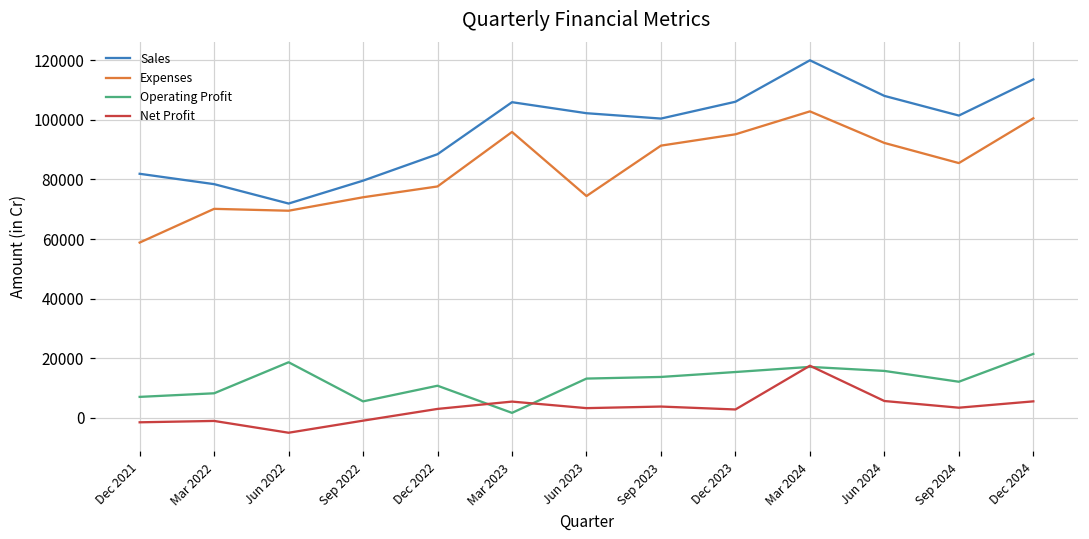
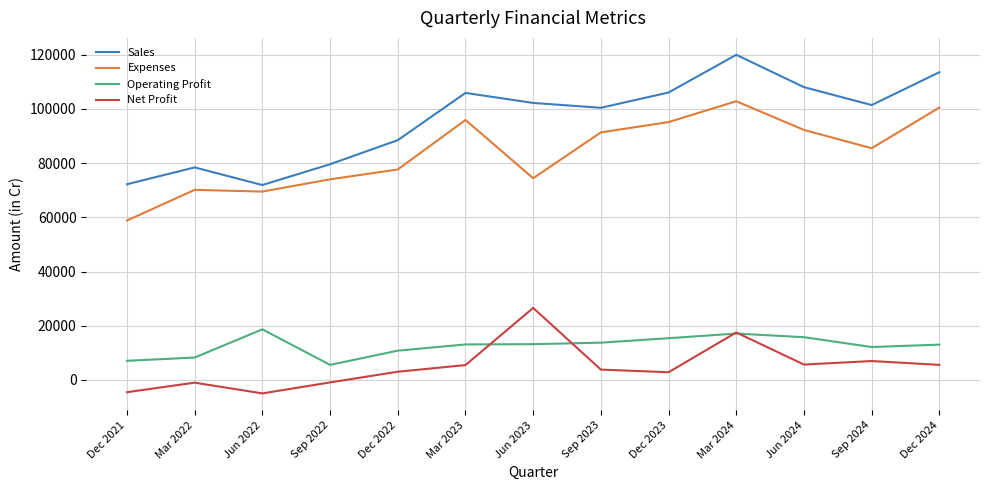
Sales, Dec 2021: 82000 -> 72000
Net Profit, Dec 2021: -1000 -> -5000
Operating Profit, Mar 2023: 2000 -> 13000
Net Profit, Jun 2023: 3000 -> 27000
Net Profit, Sep 2024: 3000 -> 7000
Operating Profit, Dec 2024: 21000 -> 13000
